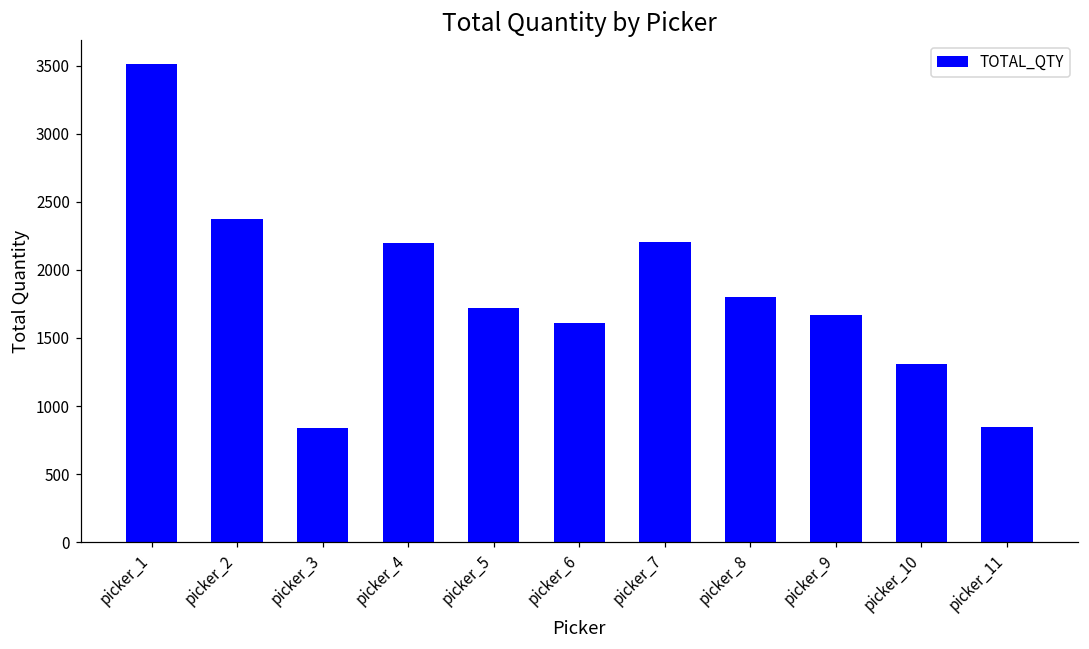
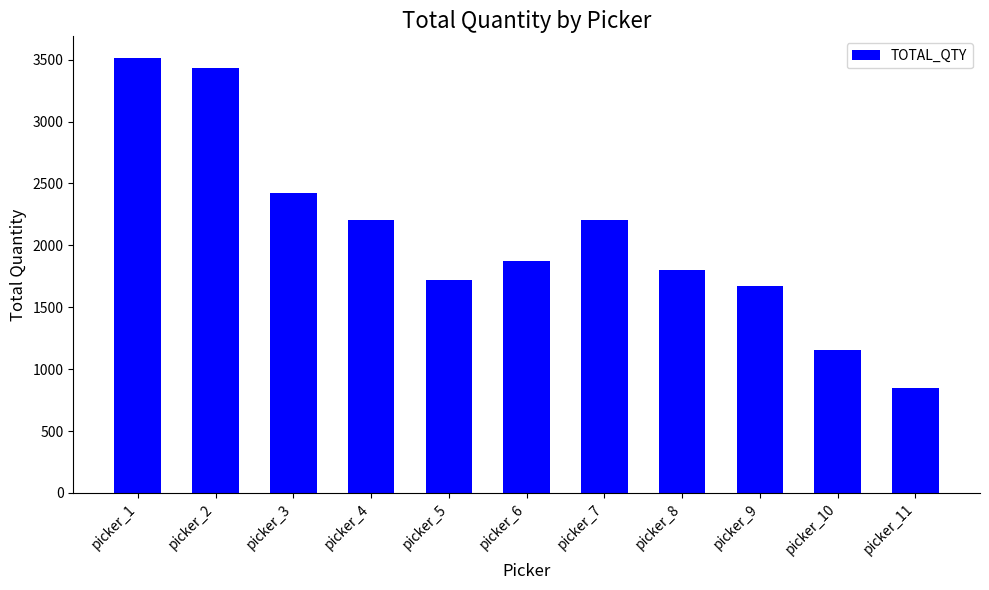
picker_2: 2380 -> 3430
picker_3: 840 -> 2420
picker_6: 1610 -> 1870
picker_10: 1310 -> 1150
